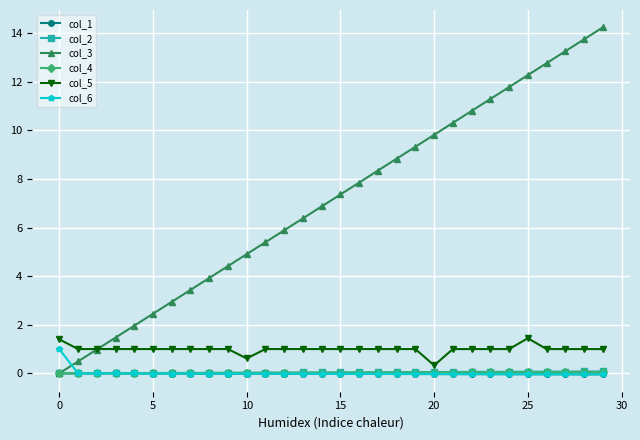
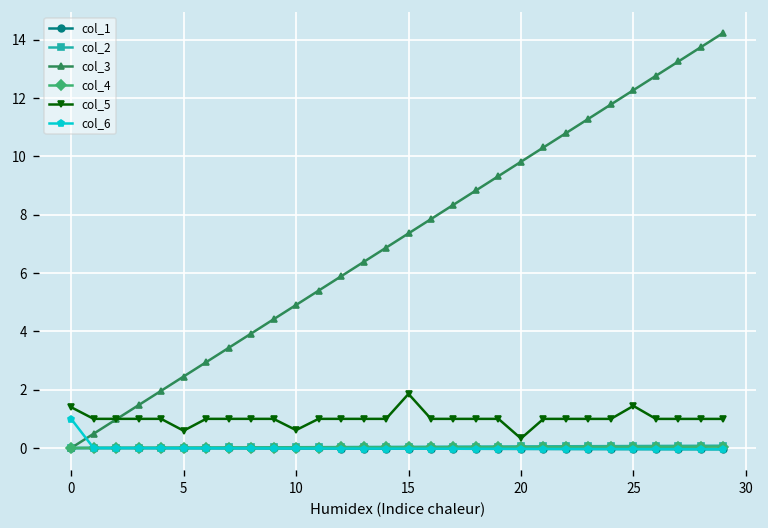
col_5, 5: 1.0 -> 0.6
col_5, 15: 1.0 -> 1.9
